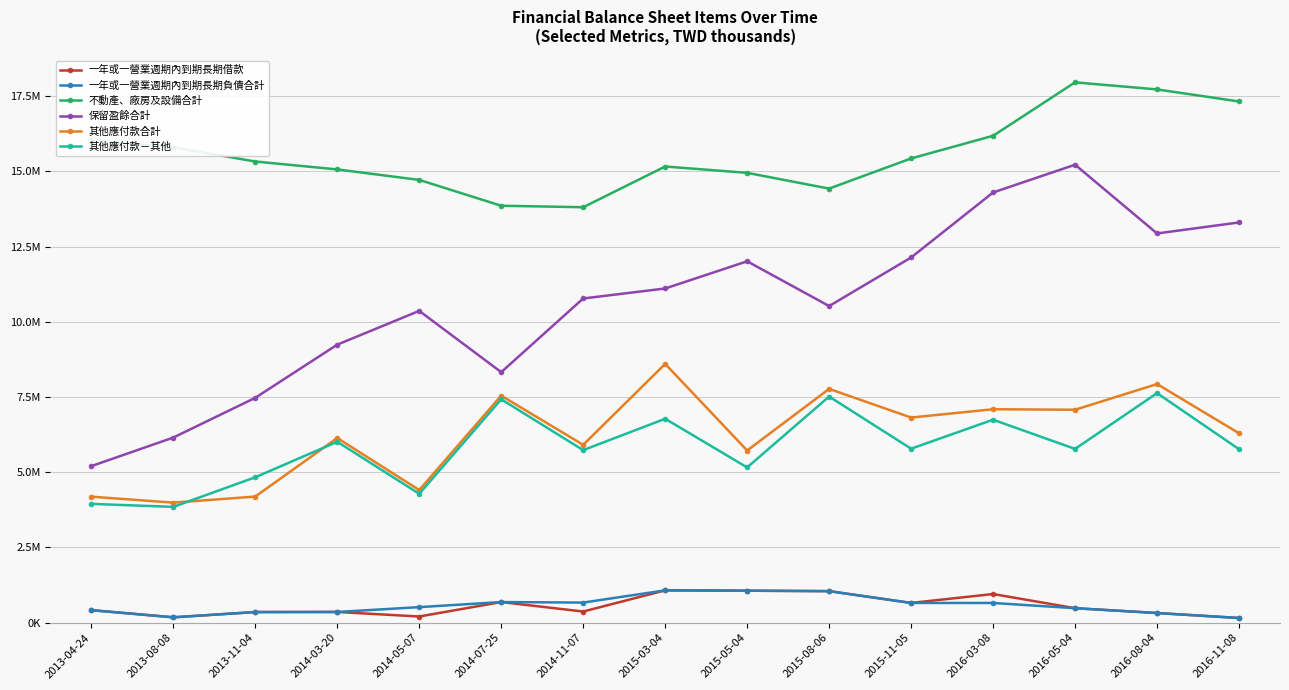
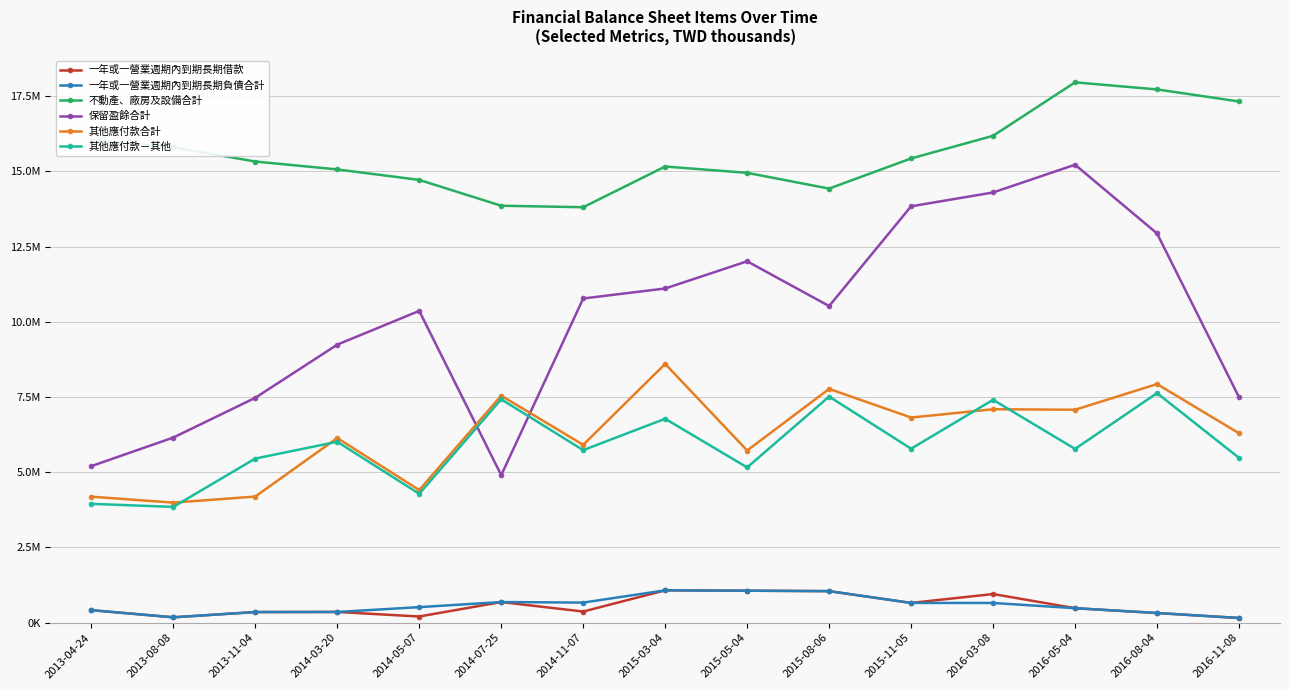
其他應付款－其他, 2013-11-04: 4800000 -> 5500000
保留盈餘合計, 2014-07-25: 8300000 -> 4900000
保留盈餘合計, 2015-11-05: 12100000 -> 13800000
其他應付款－其他, 2016-03-08: 6700000 -> 7400000
保留盈餘合計, 2016-11-08: 13300000 -> 7500000
其他應付款－其他, 2016-11-08: 5800000 -> 5500000
